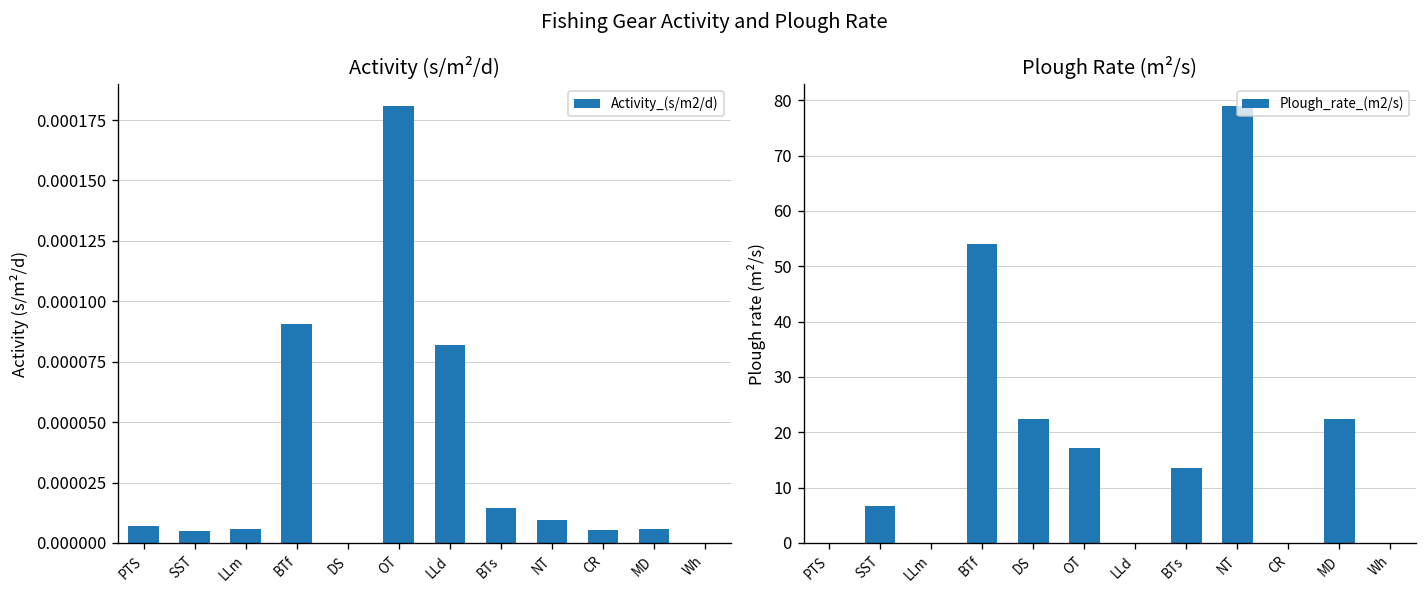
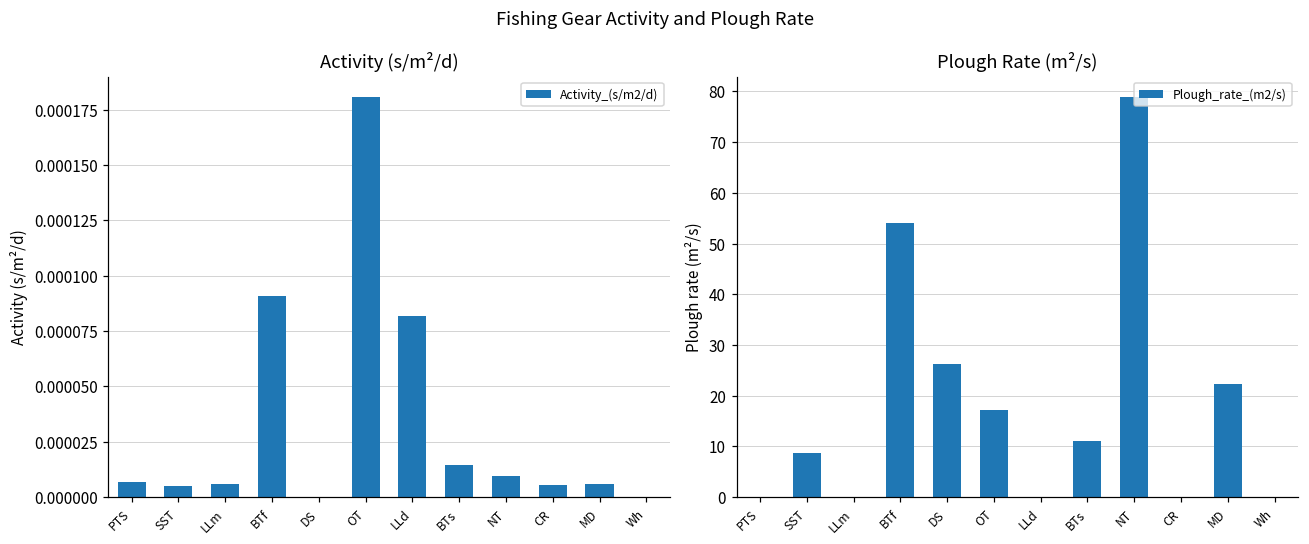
Plough Rate (m²/s), SST: 7 -> 9
Plough Rate (m²/s), DS: 22 -> 26
Plough Rate (m²/s), BTs: 14 -> 11
